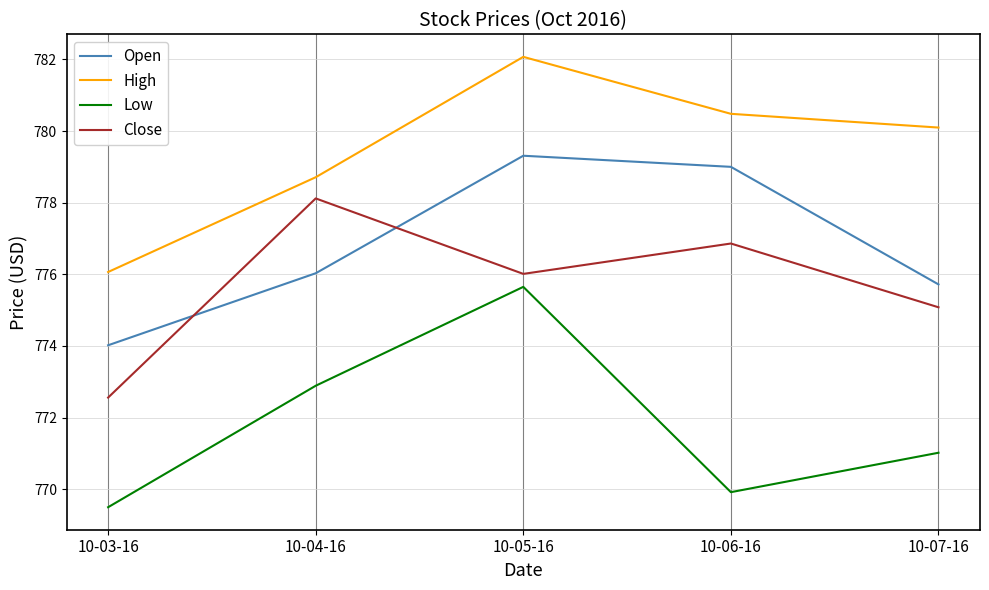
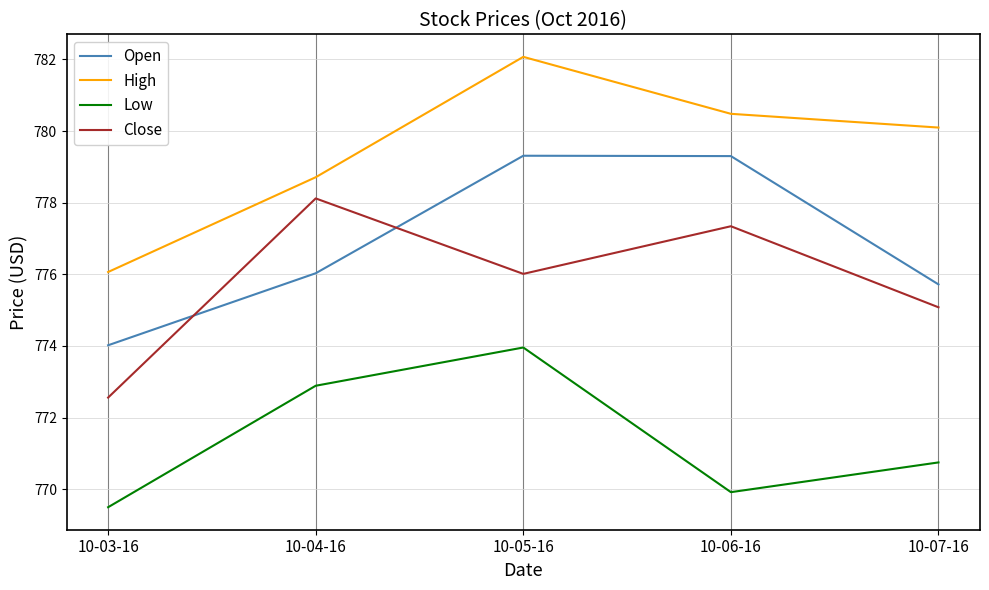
Low, 10-05-16: 775.7 -> 774.0
Open, 10-06-16: 779.0 -> 779.3
Close, 10-06-16: 776.9 -> 777.3
Low, 10-07-16: 771.0 -> 770.8
